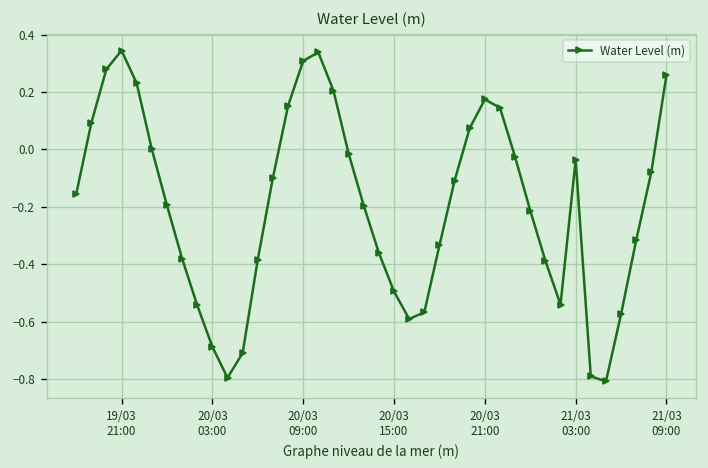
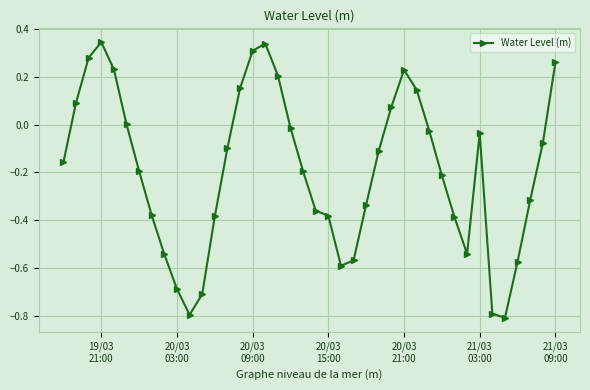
20/03 15:00: -0.49 -> -0.38
20/03 21:00: 0.17 -> 0.23
